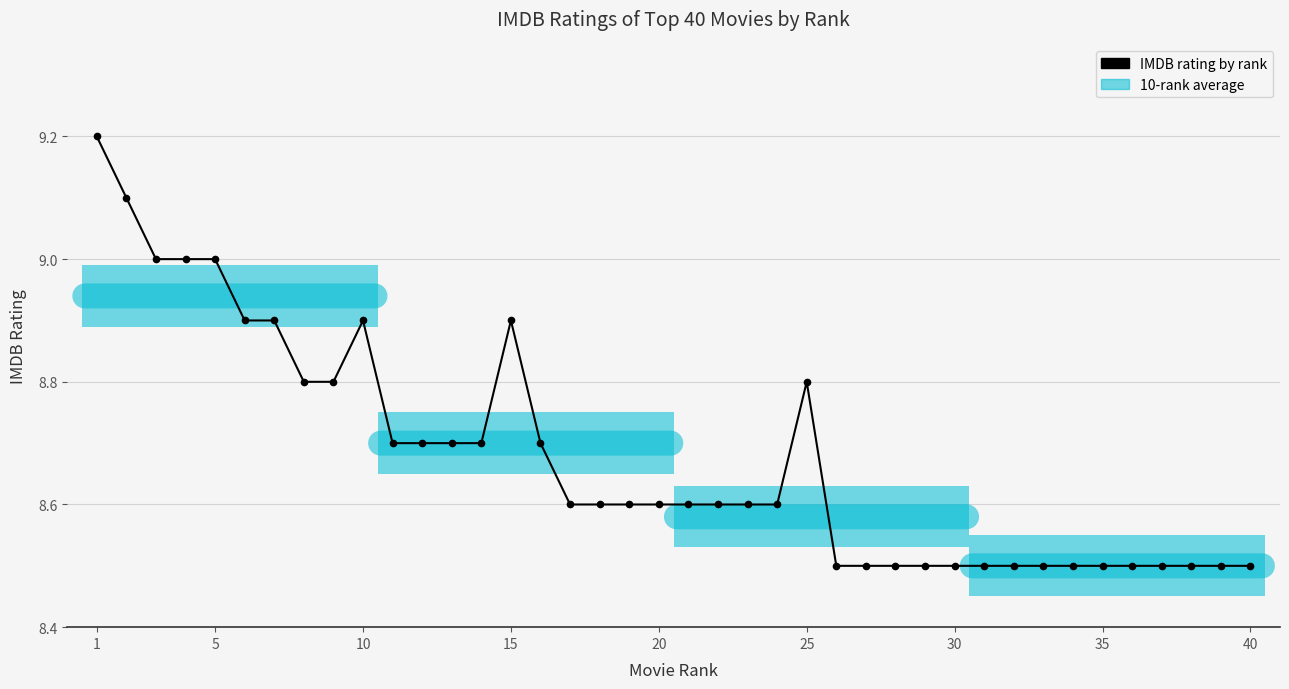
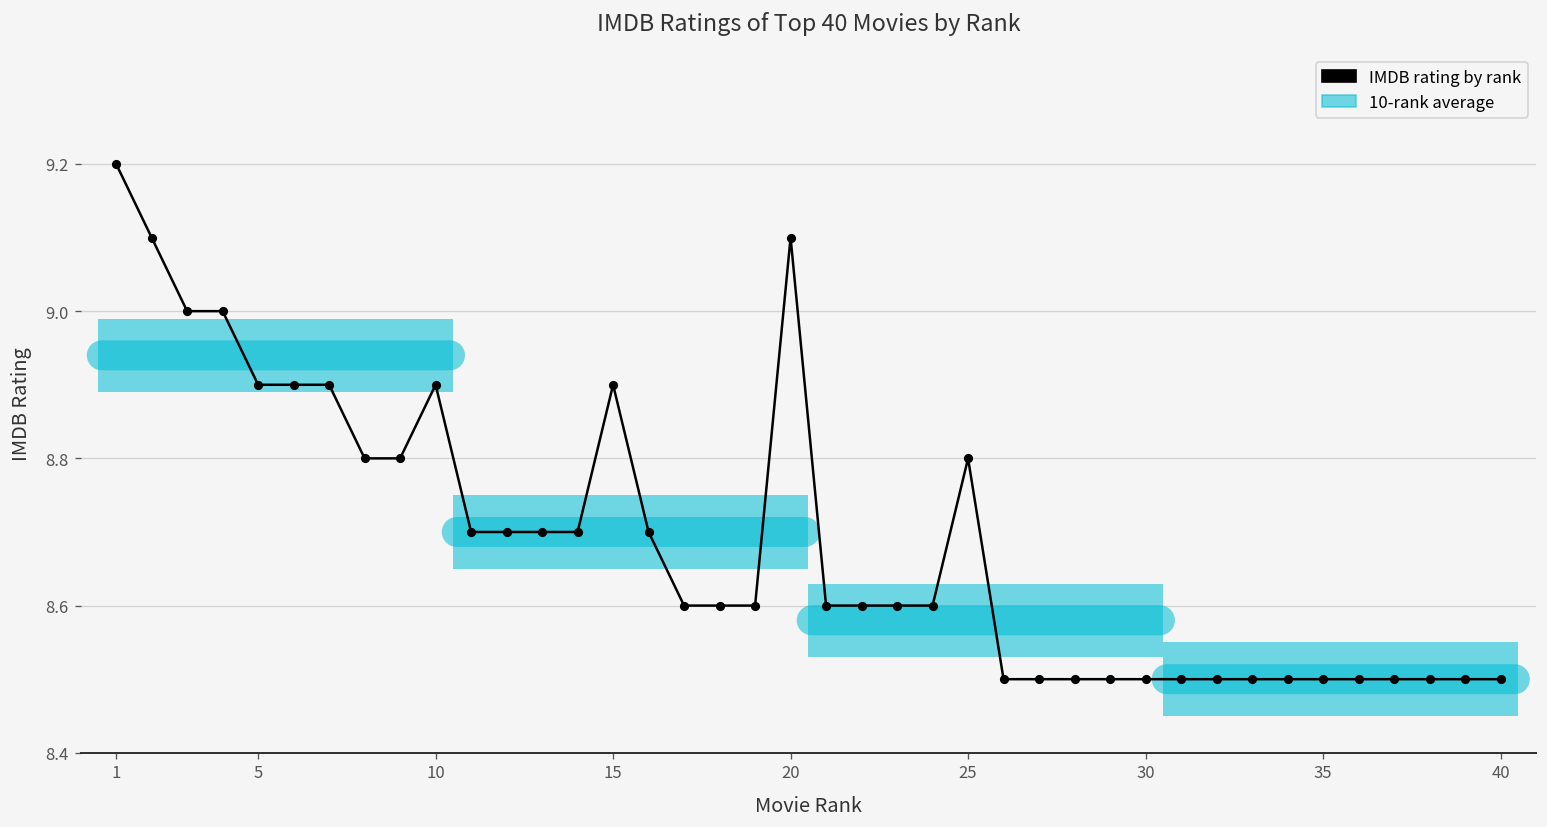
5: 9.0 -> 8.9
20: 8.6 -> 9.1
